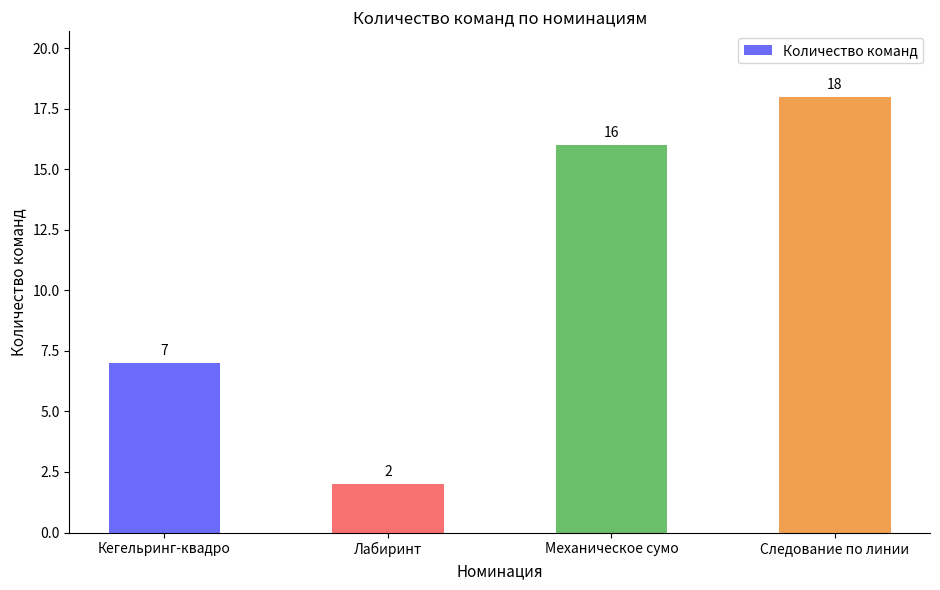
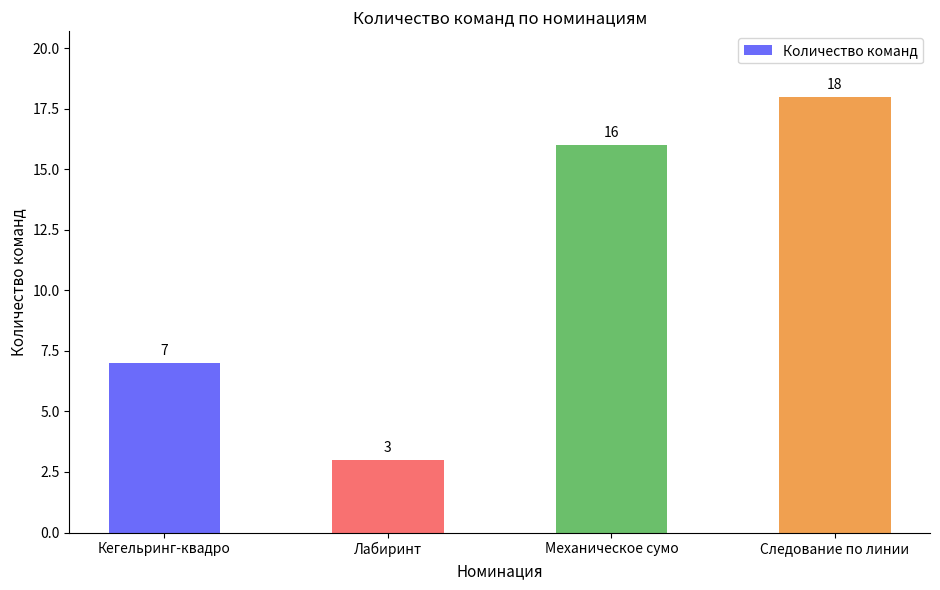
Лабиринт: 2 -> 3
